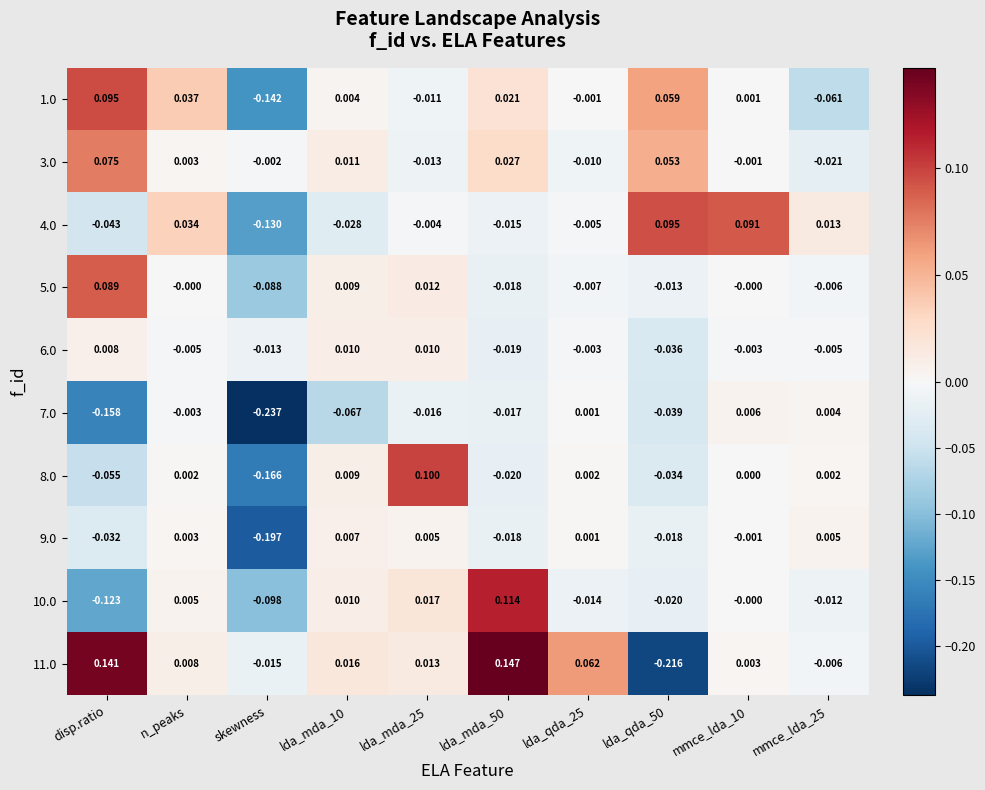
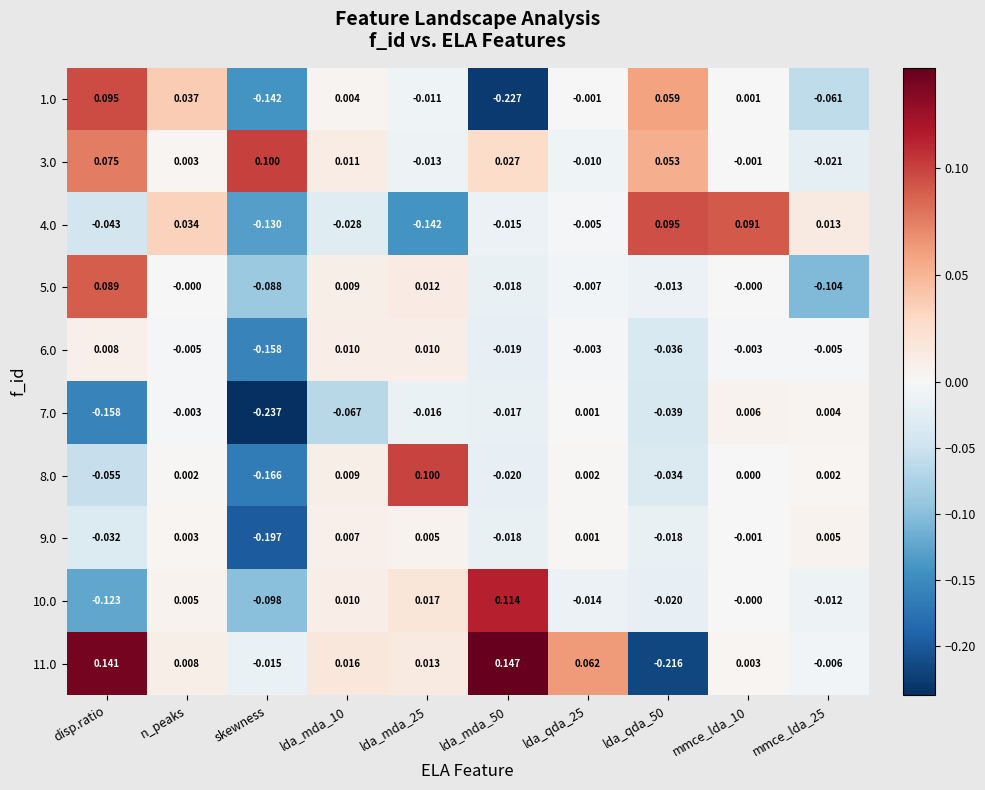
1.0, lda_mda_50: 0.021 -> -0.227
3.0, skewness: -0.002 -> 0.100
4.0, lda_mda_25: -0.004 -> -0.142
5.0, mmce_lda_25: -0.006 -> -0.104
6.0, skewness: -0.013 -> -0.158
